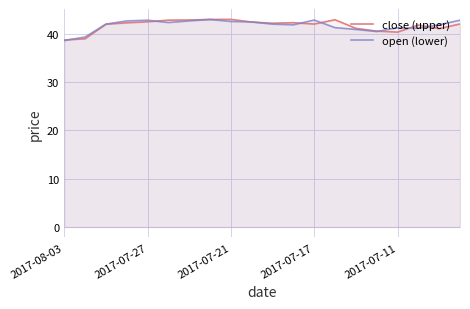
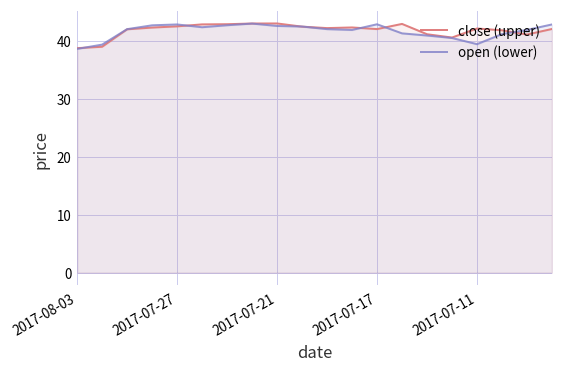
close (upper), 2017-07-11: 40 -> 42
open (lower), 2017-07-11: 41 -> 39
